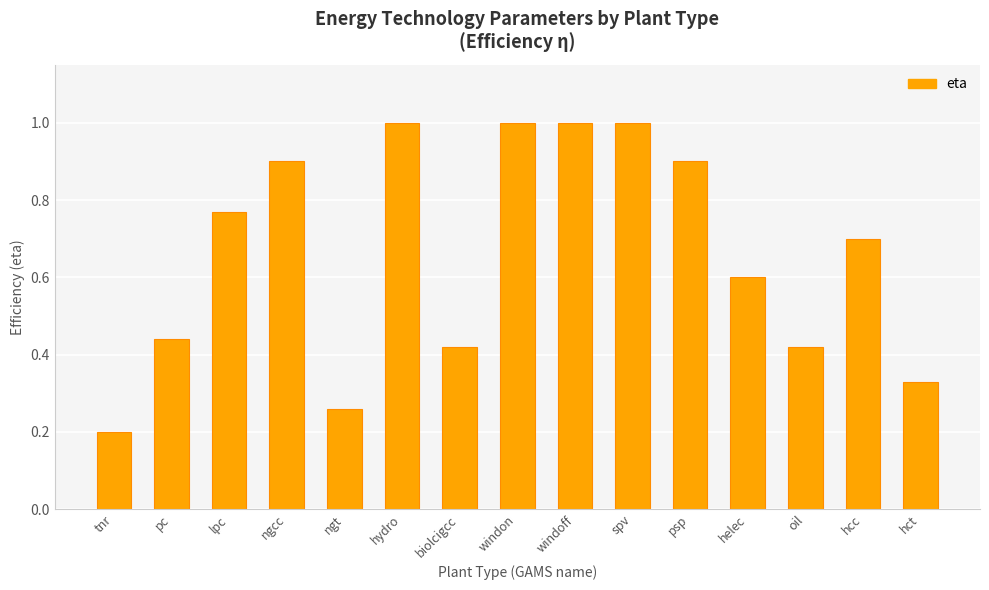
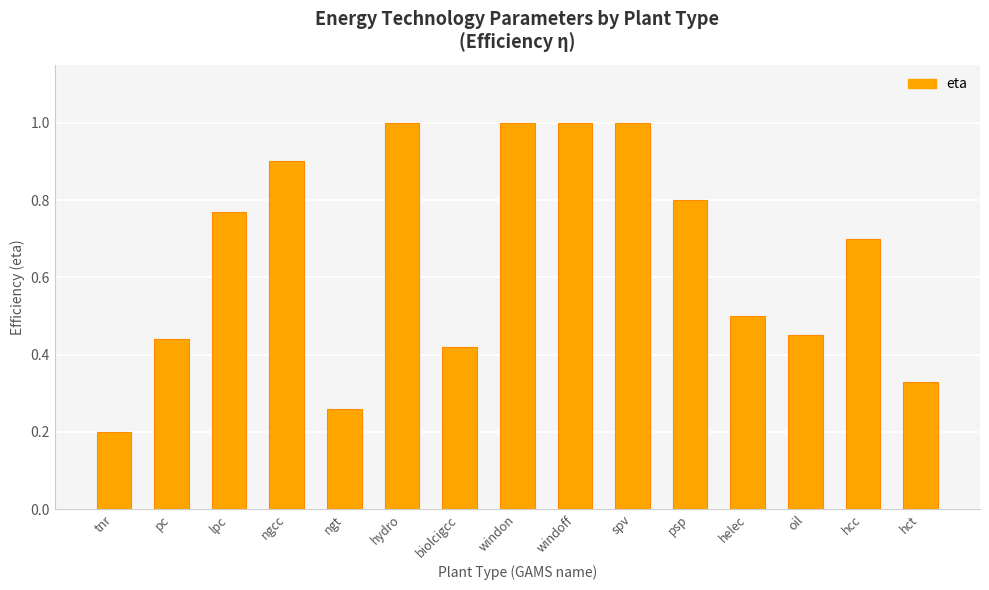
psp: 0.9 -> 0.8
helec: 0.6 -> 0.5
oil: 0.42 -> 0.45
